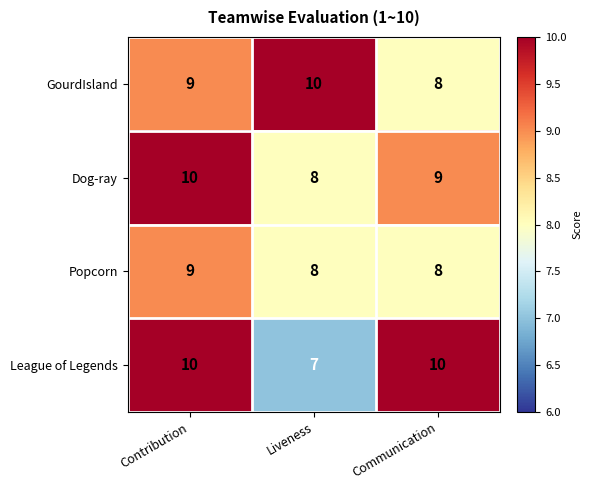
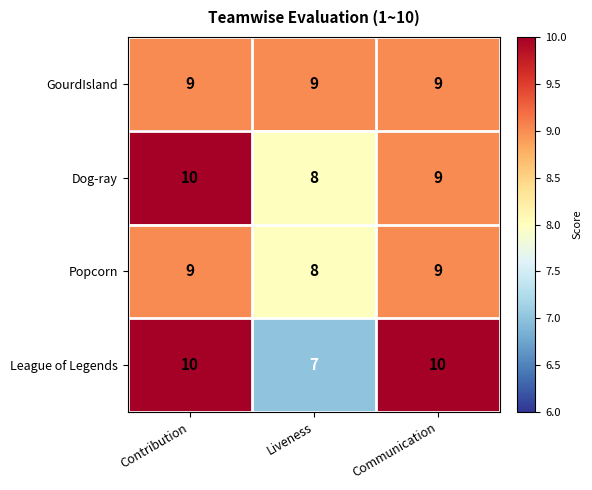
GourdIsland, Liveness: 10 -> 9
GourdIsland, Communication: 8 -> 9
Popcorn, Communication: 8 -> 9
